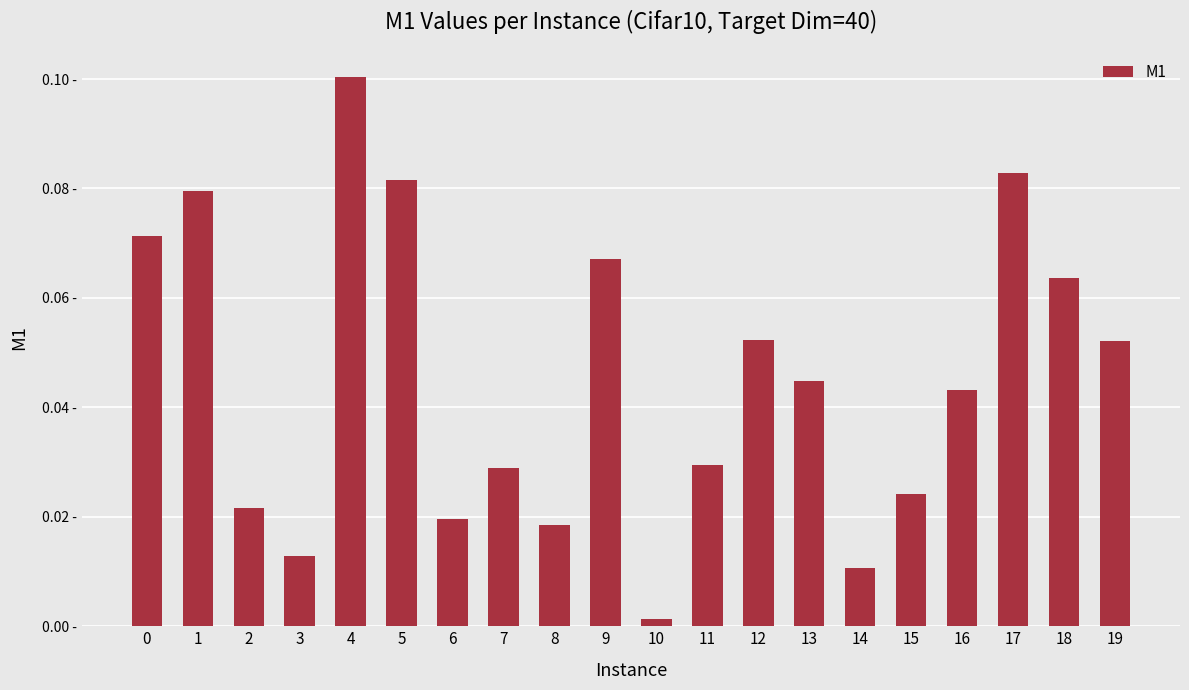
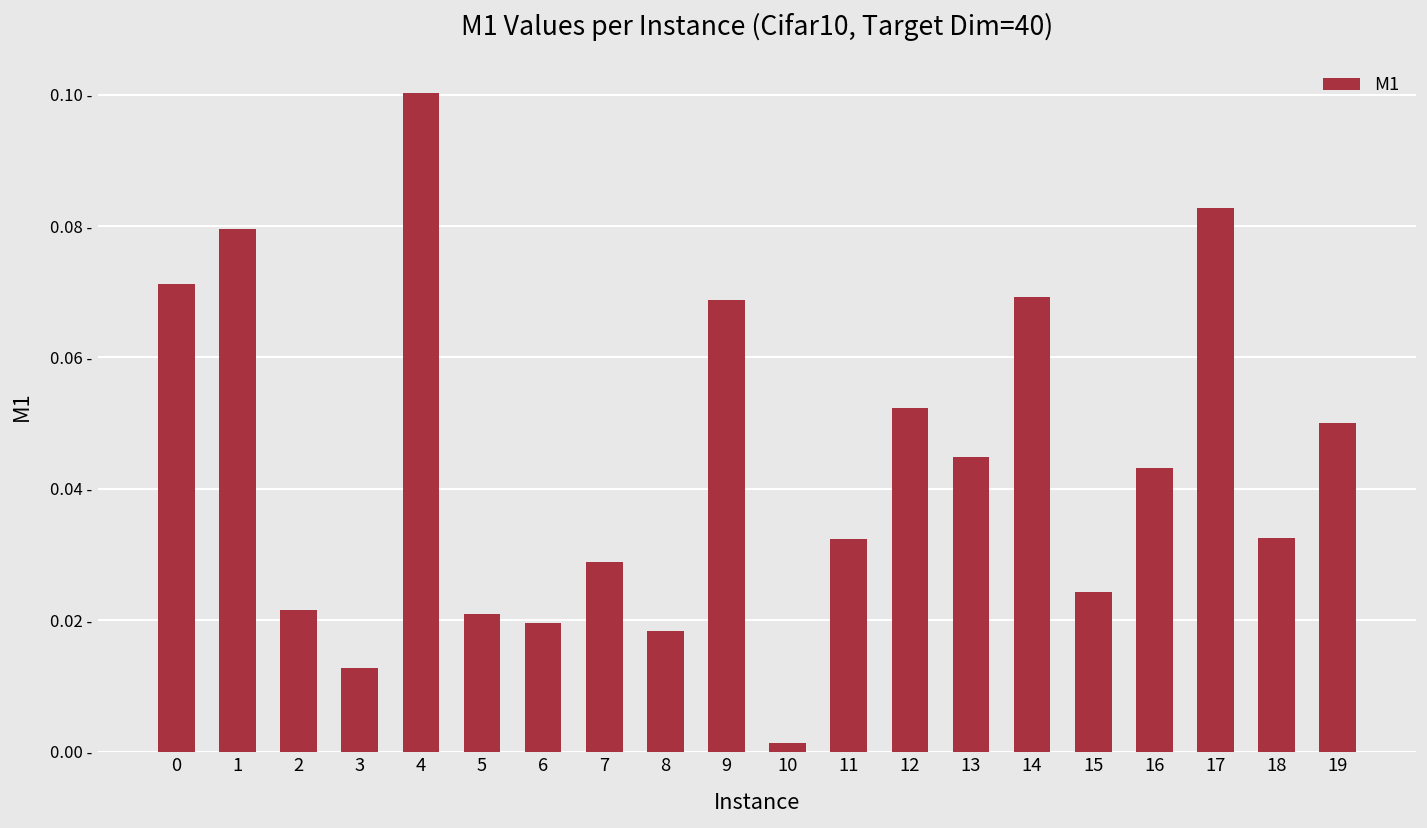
5: 0.082 - -> 0.021 -
9: 0.067 - -> 0.069 -
11: 0.029 - -> 0.032 -
14: 0.011 - -> 0.069 -
18: 0.064 - -> 0.032 -
19: 0.052 - -> 0.050 -
